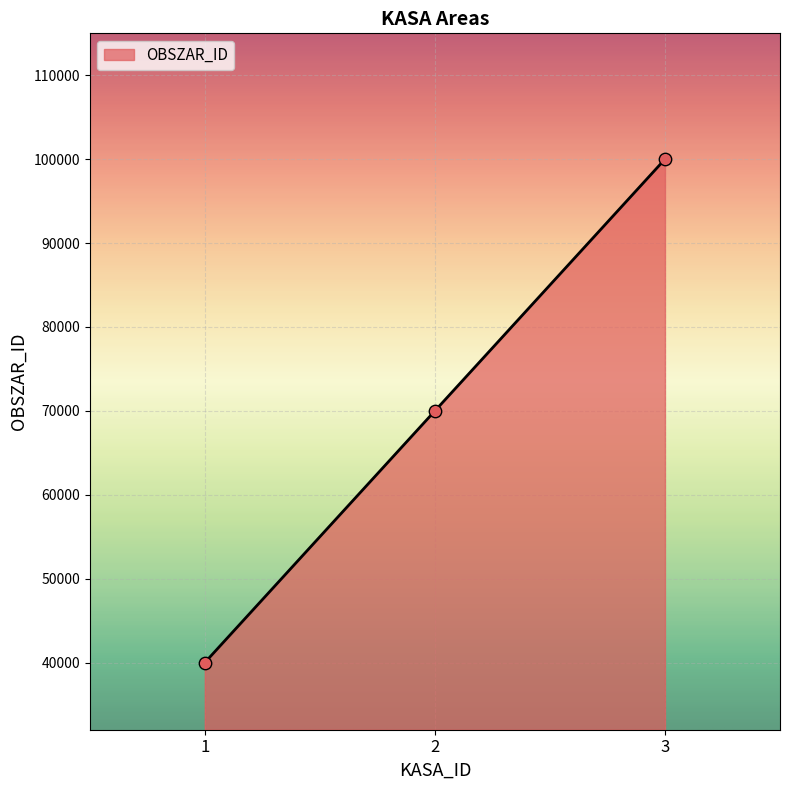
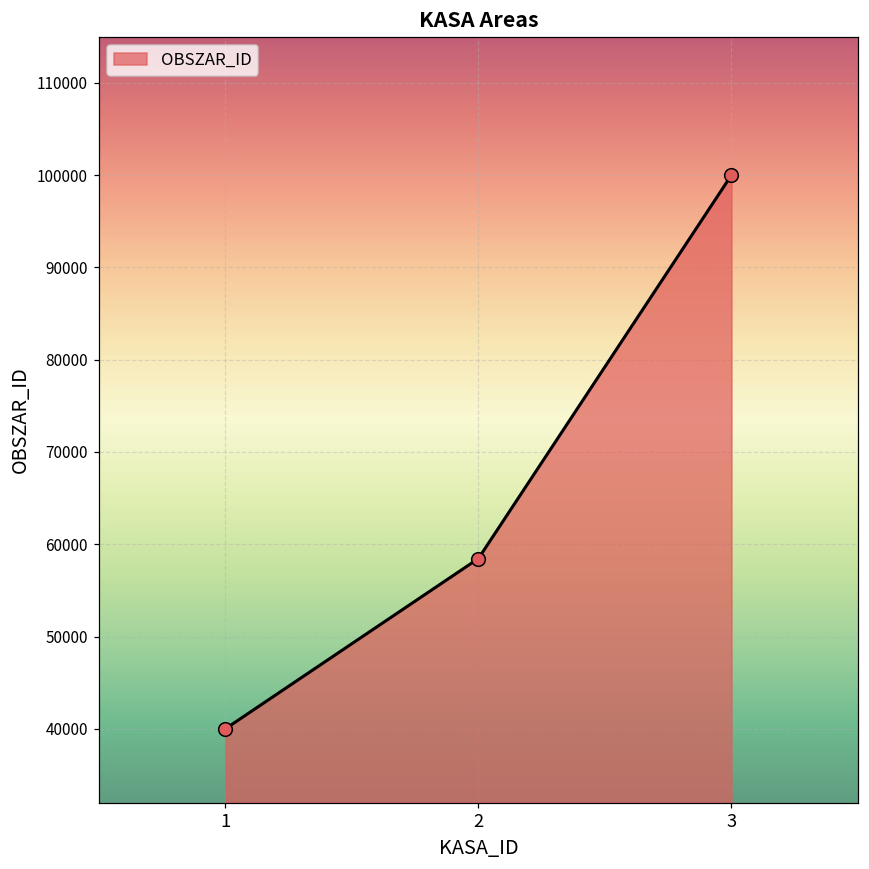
2: 70000 -> 58000
